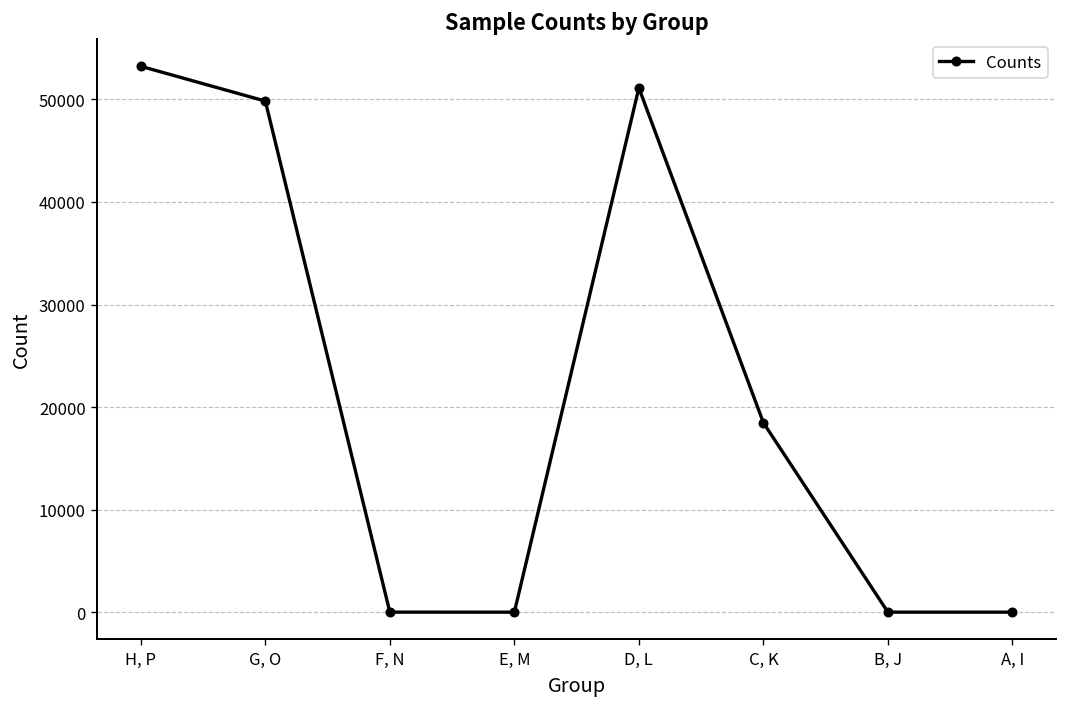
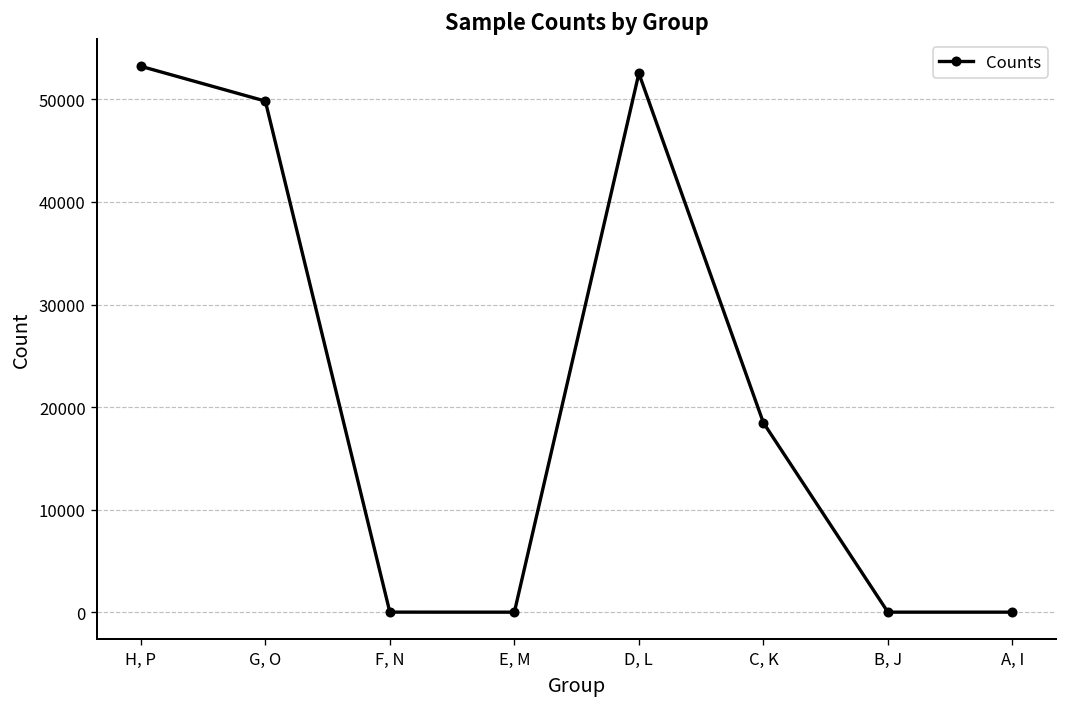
D, L: 51000 -> 53000
